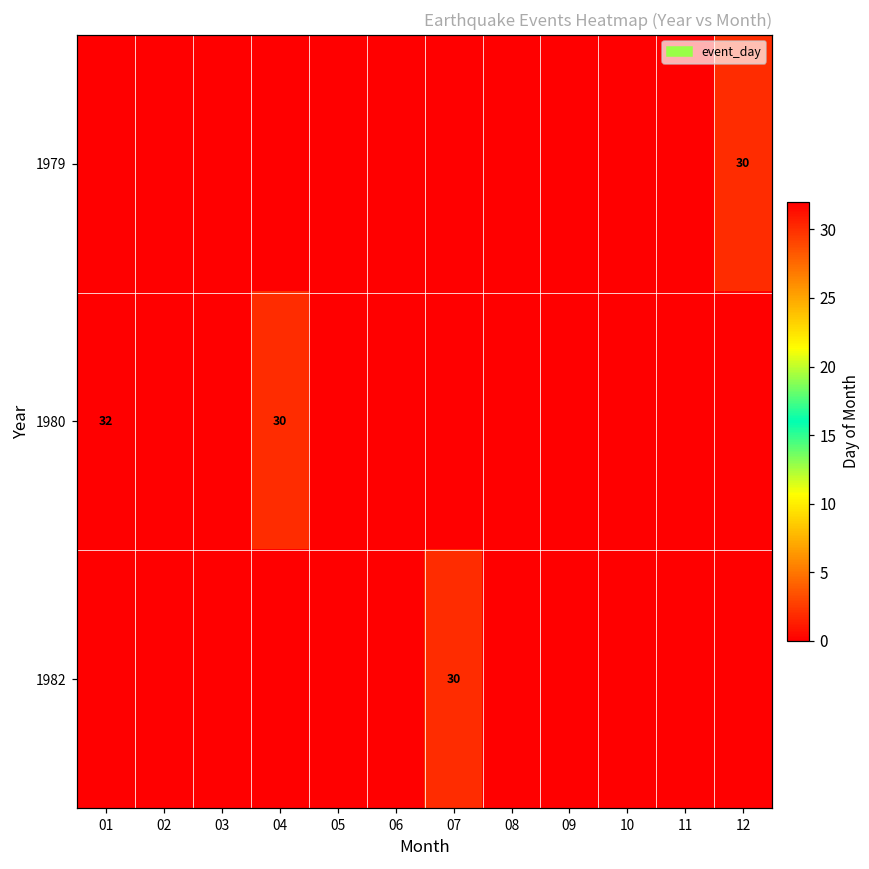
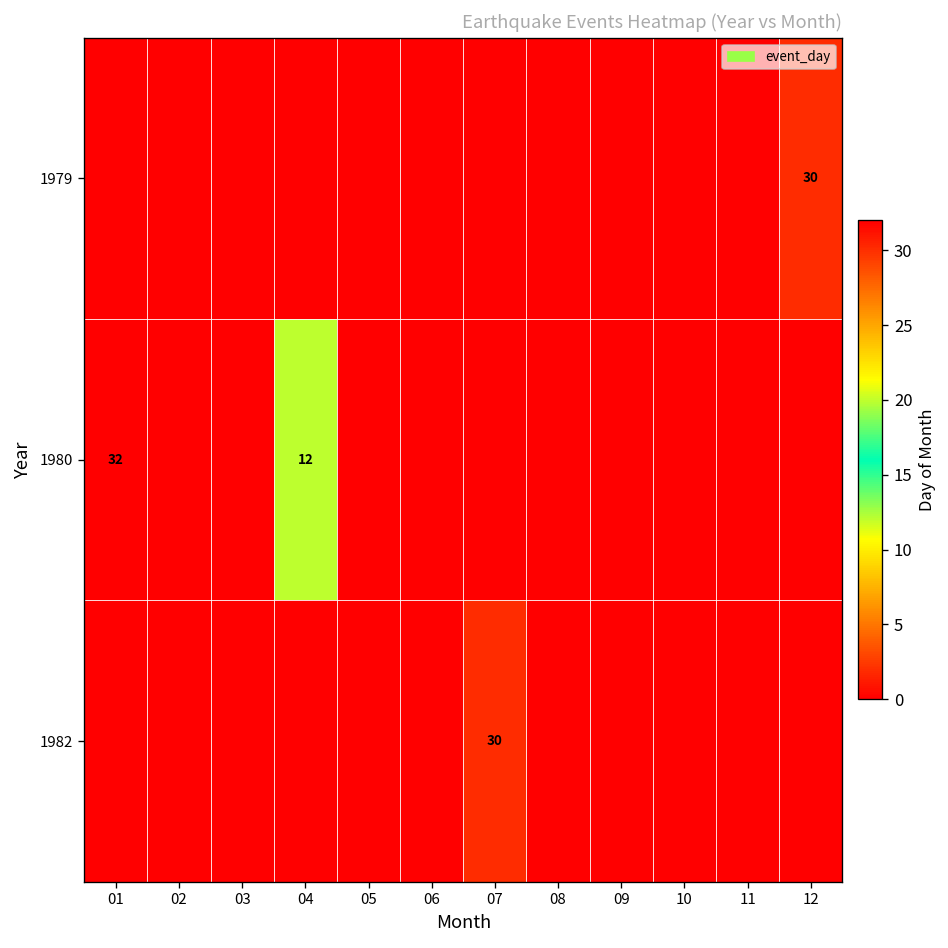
1980, 04: 30 -> 12
